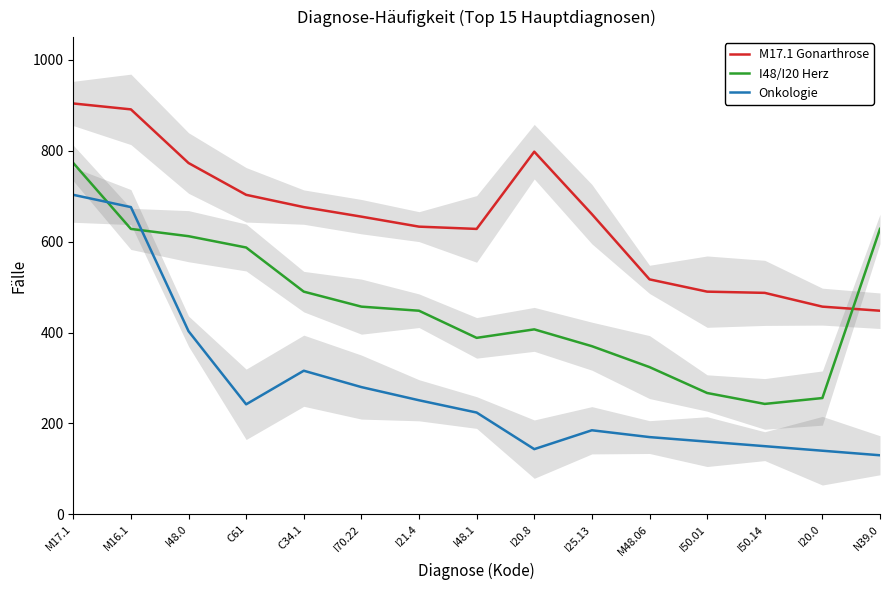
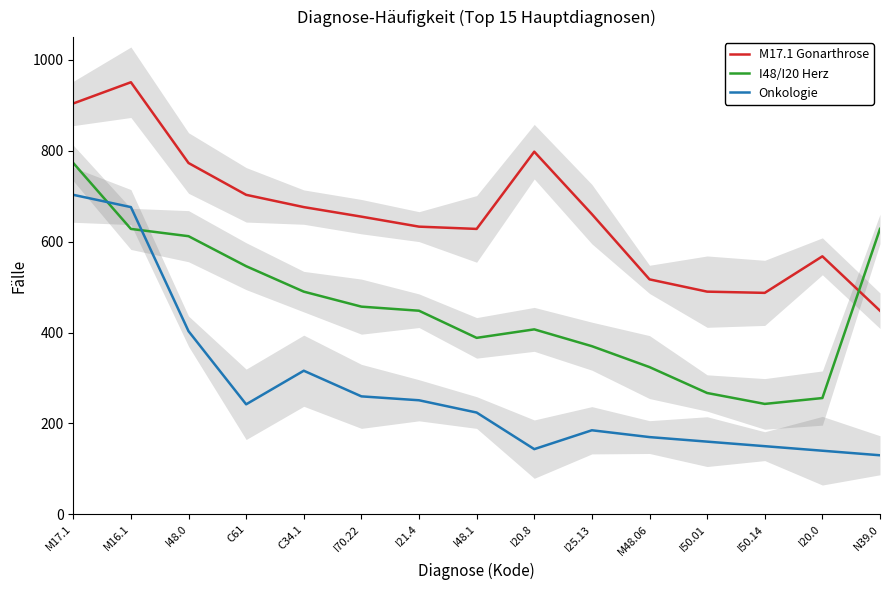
M17.1 Gonarthrose, M16.1: 890 -> 950
I48/I20 Herz, C61: 590 -> 550
Onkologie, I70.22: 280 -> 260
M17.1 Gonarthrose, I20.0: 460 -> 570
